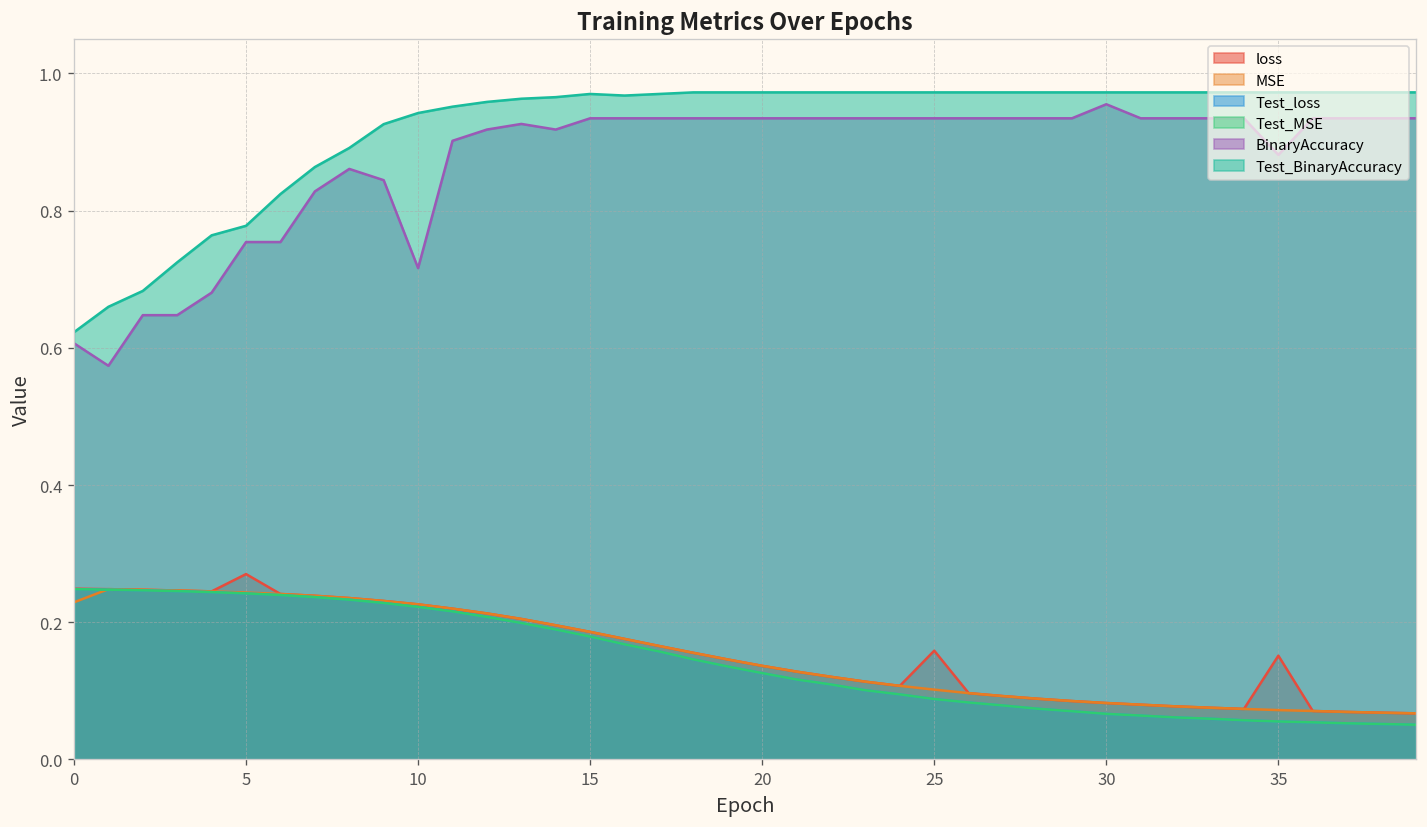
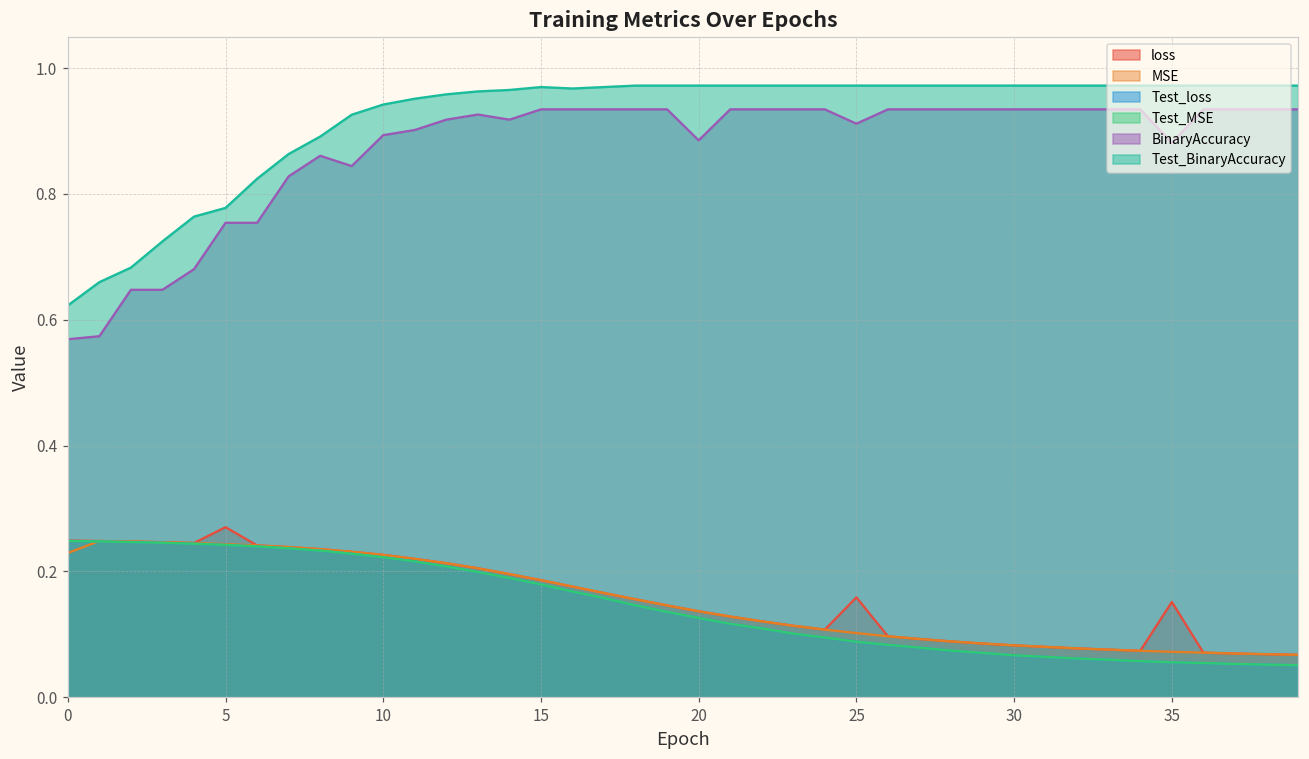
BinaryAccuracy, 0: 0.61 -> 0.57
BinaryAccuracy, 10: 0.72 -> 0.89
BinaryAccuracy, 20: 0.93 -> 0.89
BinaryAccuracy, 25: 0.93 -> 0.91
BinaryAccuracy, 30: 0.95 -> 0.93
